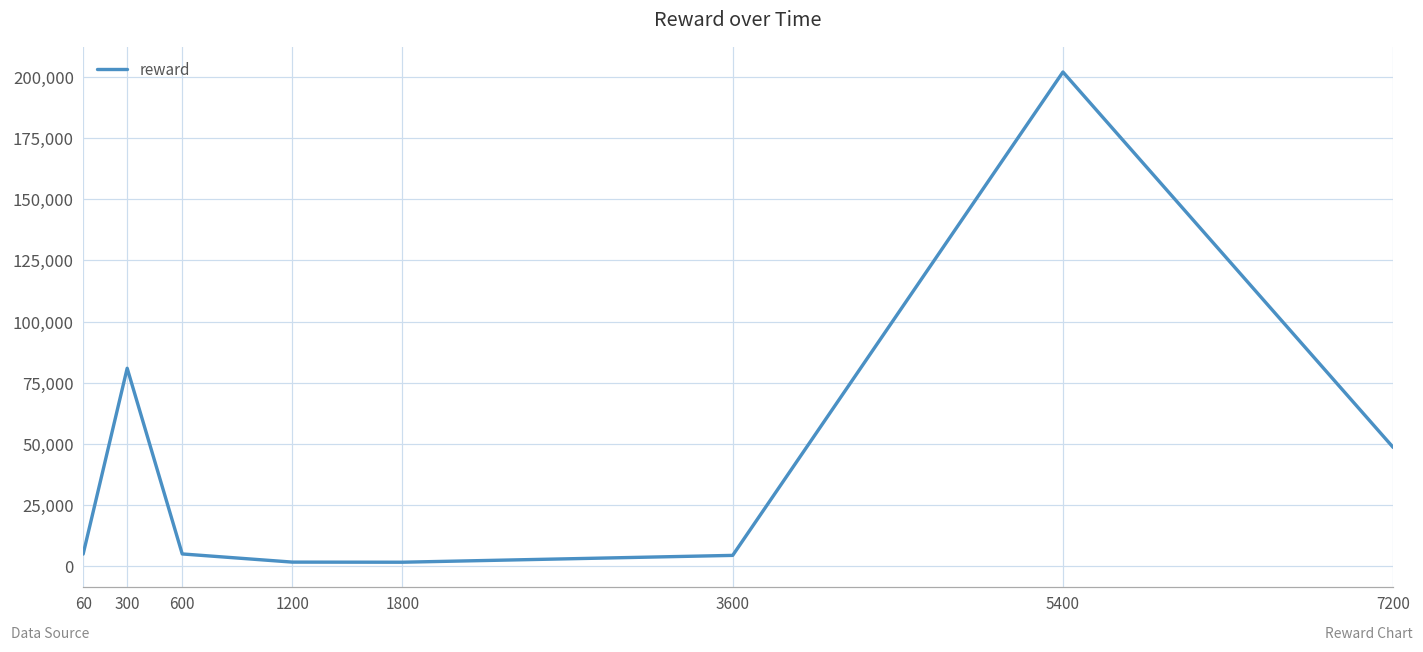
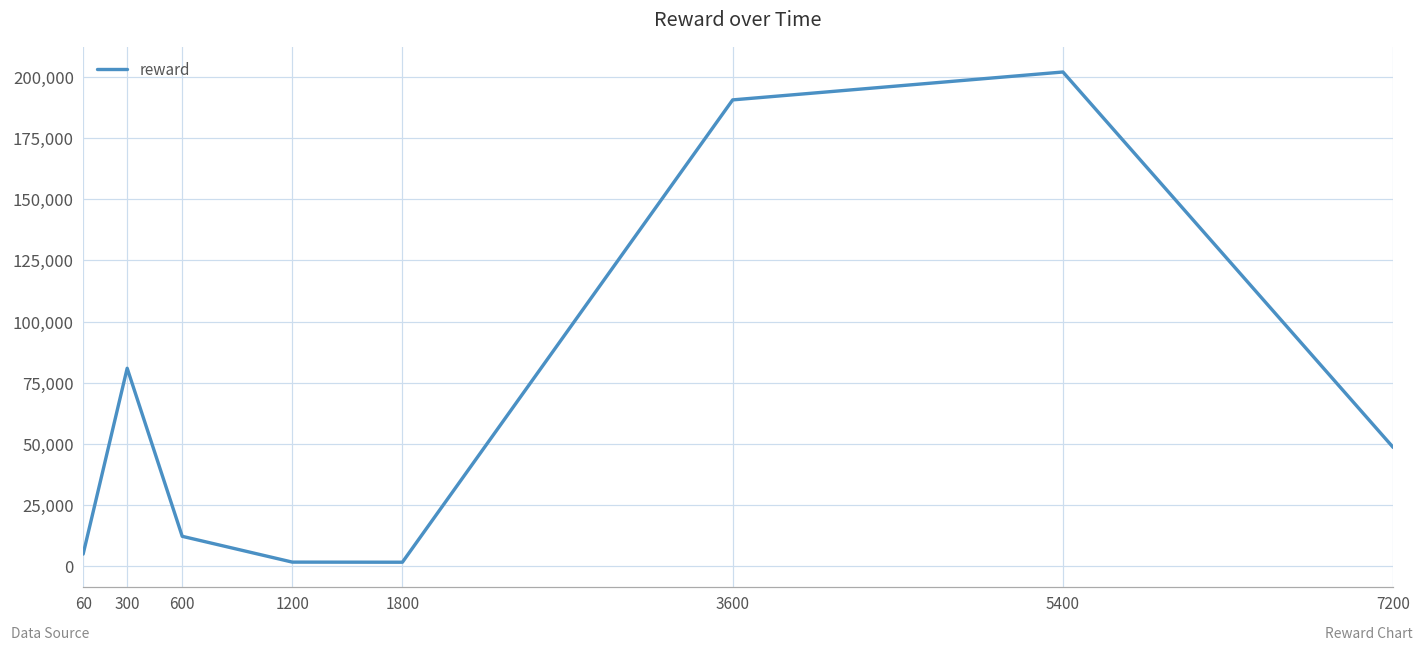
600: 5,000 -> 12,000
3600: 5,000 -> 191,000
